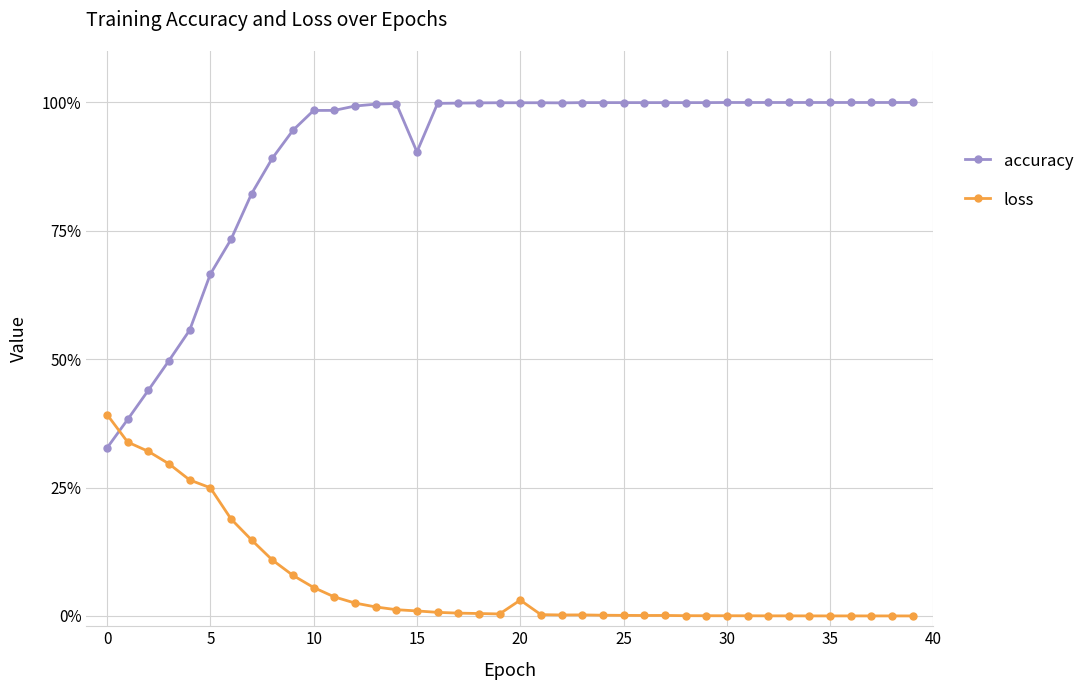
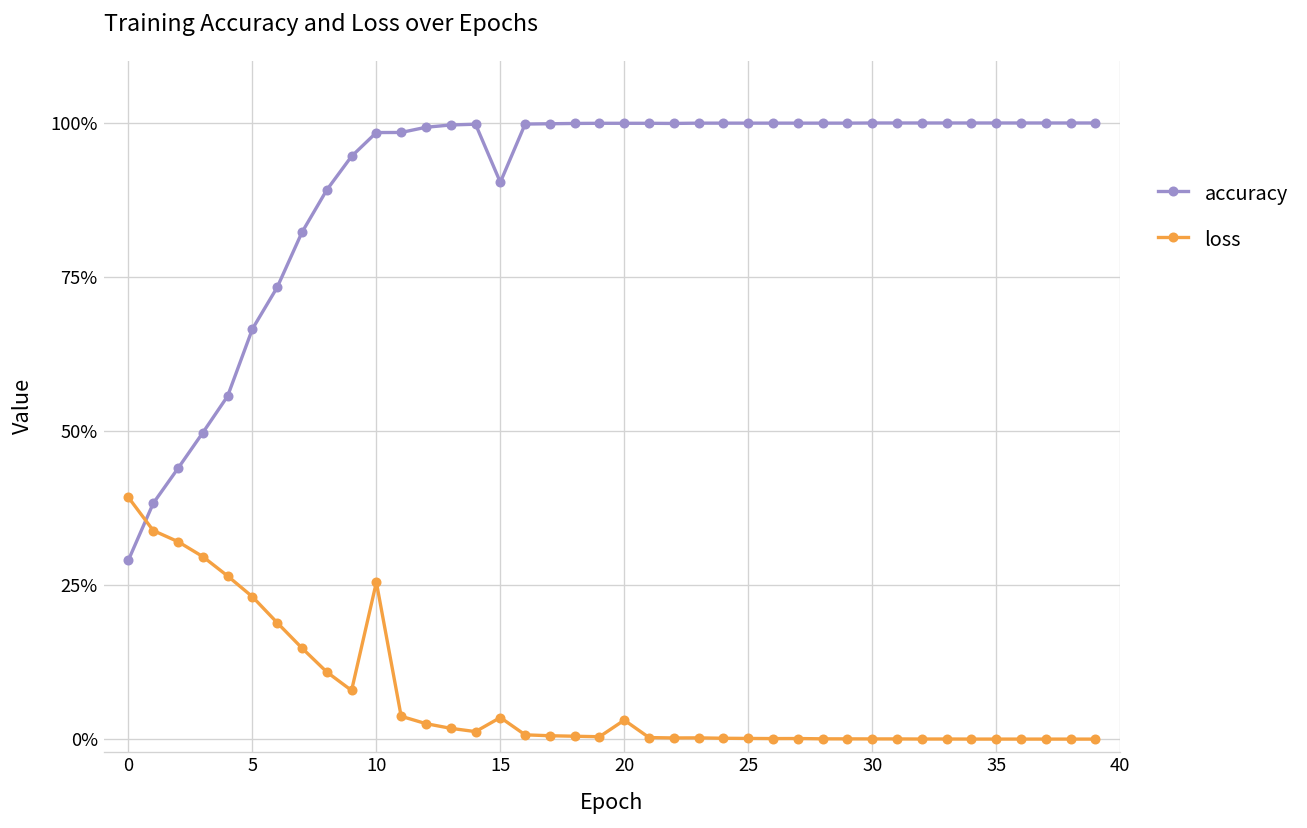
accuracy, 0: 33% -> 29%
loss, 5: 25% -> 23%
loss, 10: 6% -> 25%
loss, 15: 1% -> 4%
